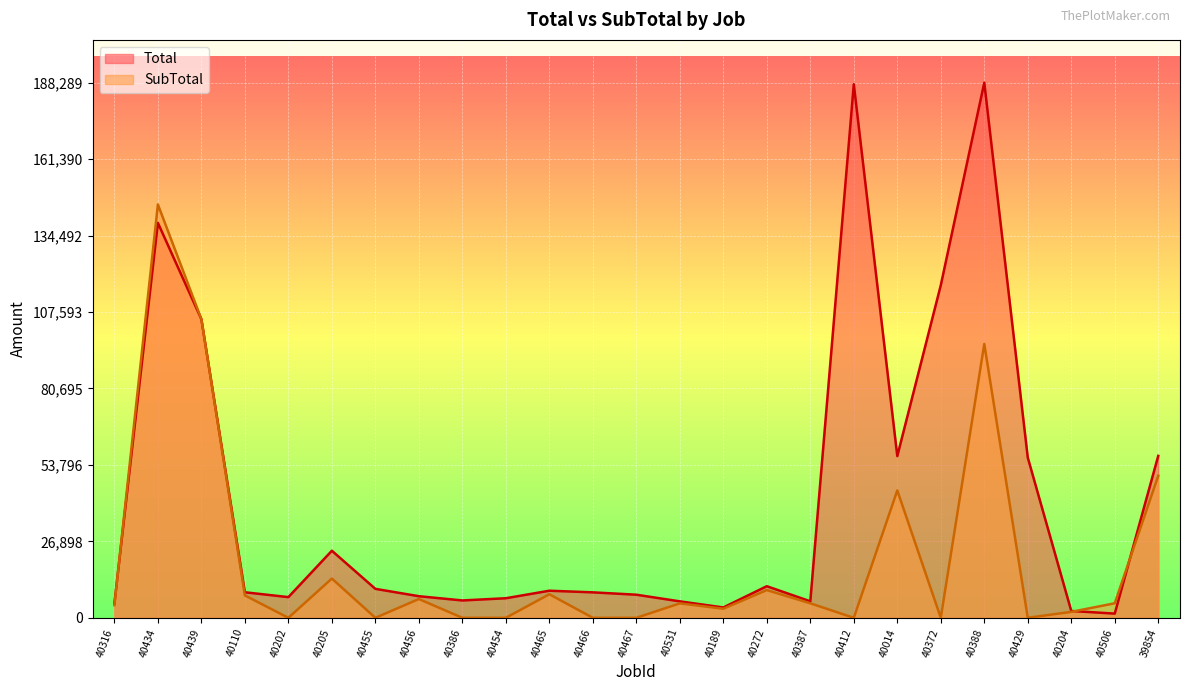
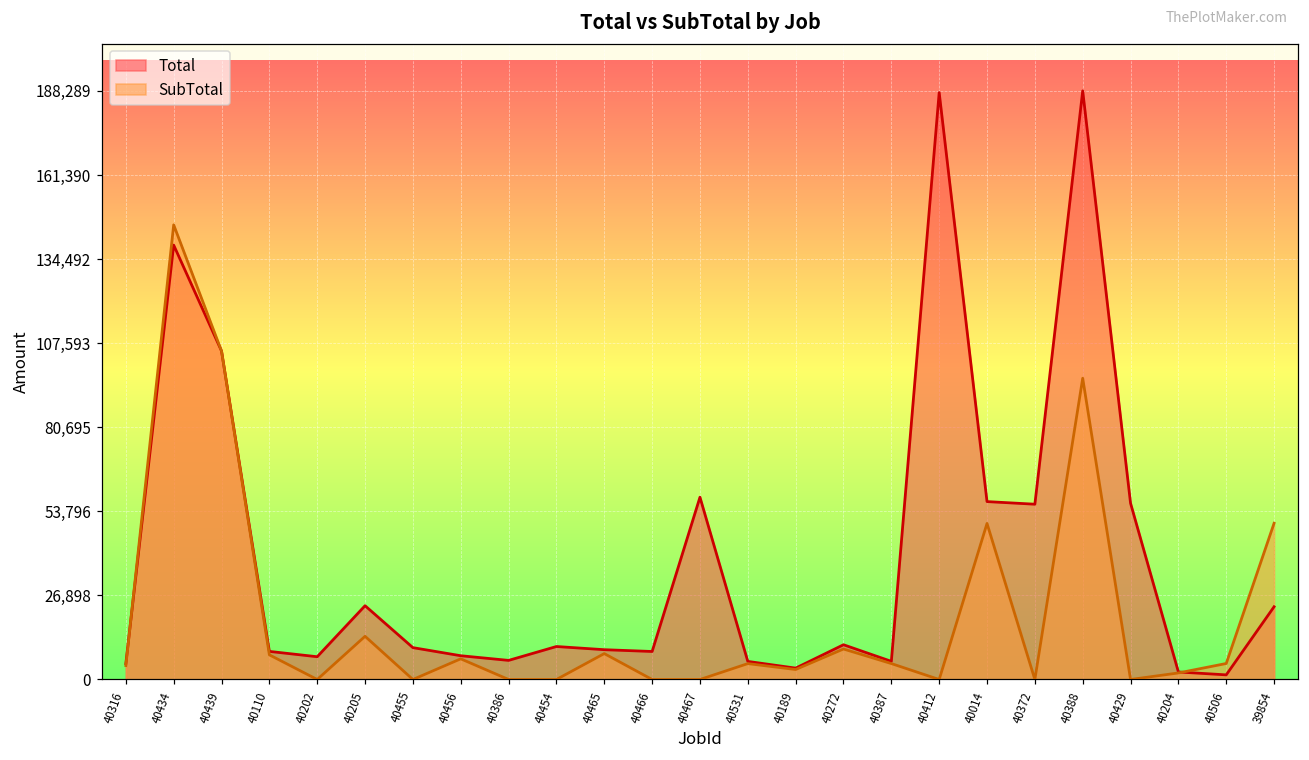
Total, 40454: 7,000 -> 11,000
Total, 40467: 8,000 -> 58,000
SubTotal, 40014: 45,000 -> 50,000
Total, 40372: 117,000 -> 56,000
Total, 39854: 57,000 -> 23,000
